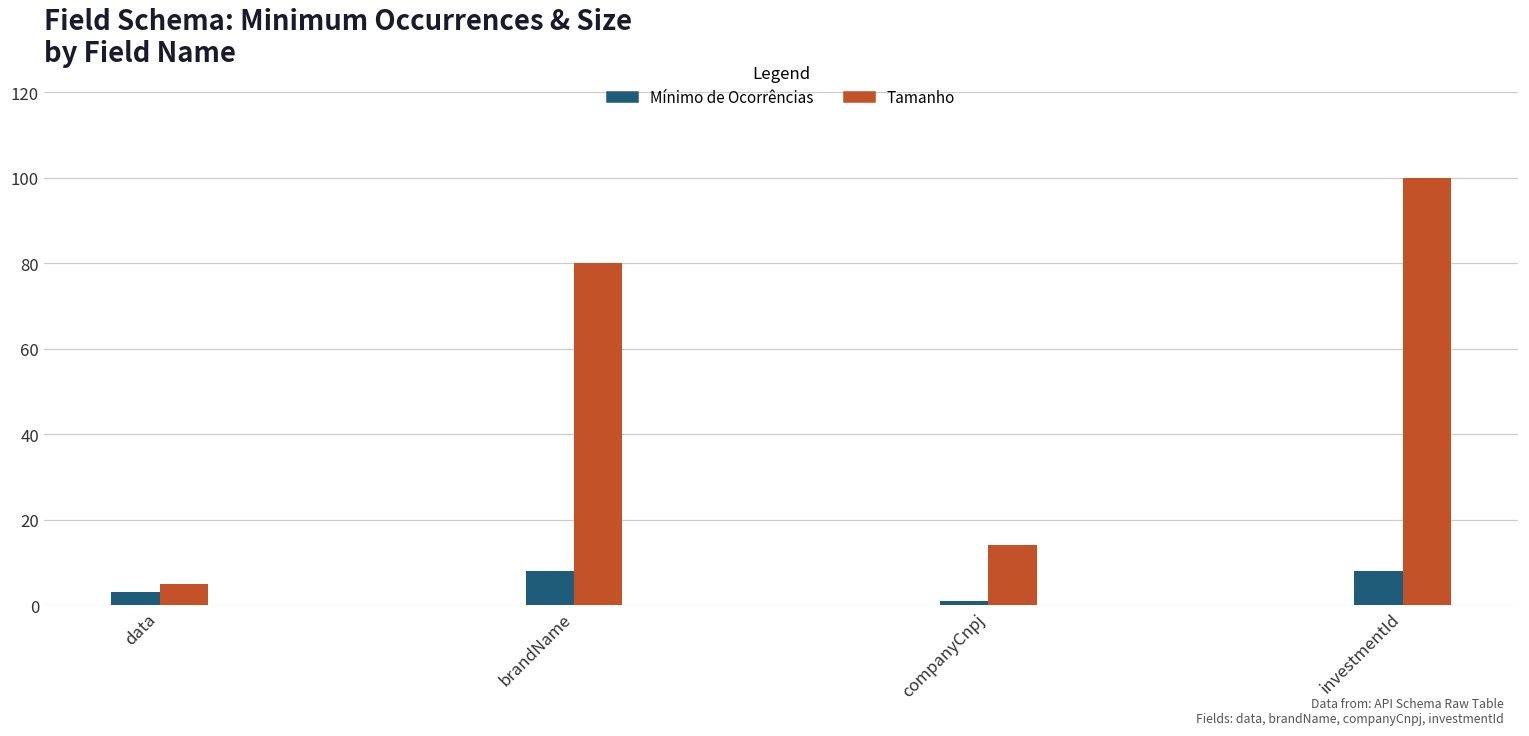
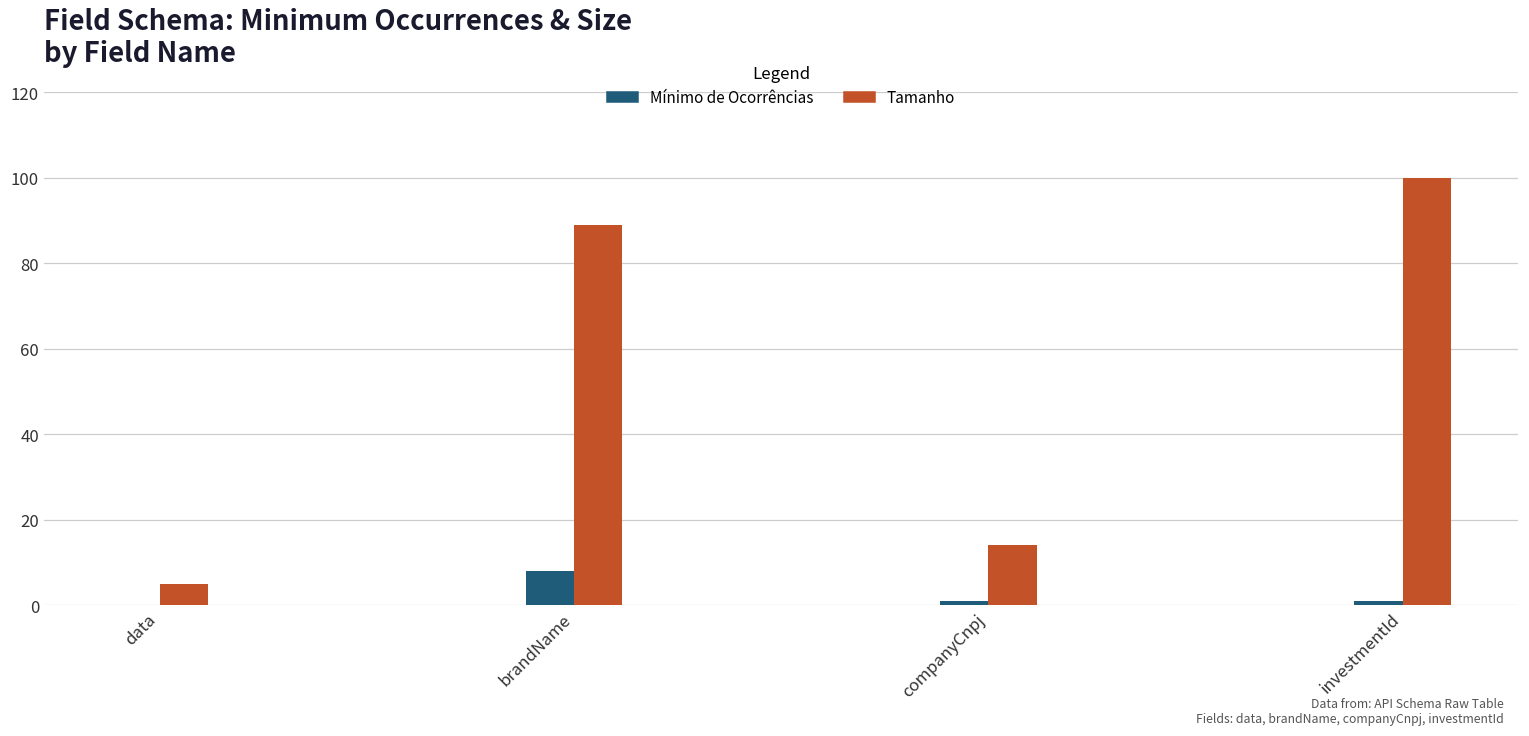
Mínimo de Ocorrências, data: 3 -> 0
Tamanho, brandName: 80 -> 89
Mínimo de Ocorrências, investmentId: 8 -> 1
